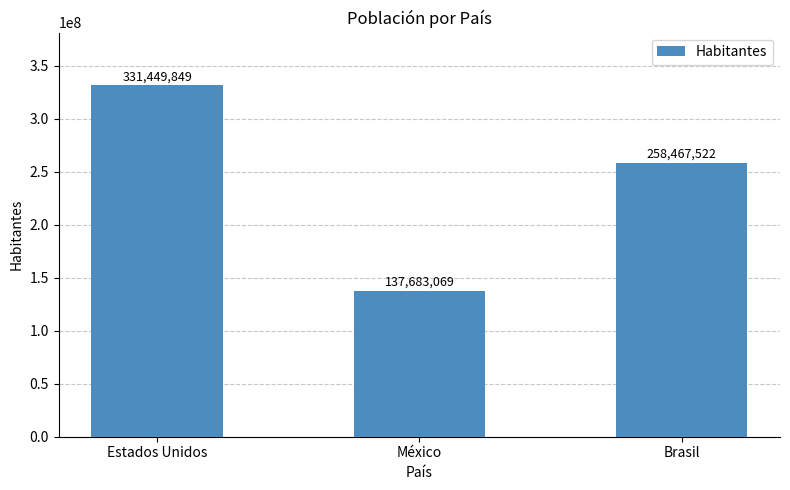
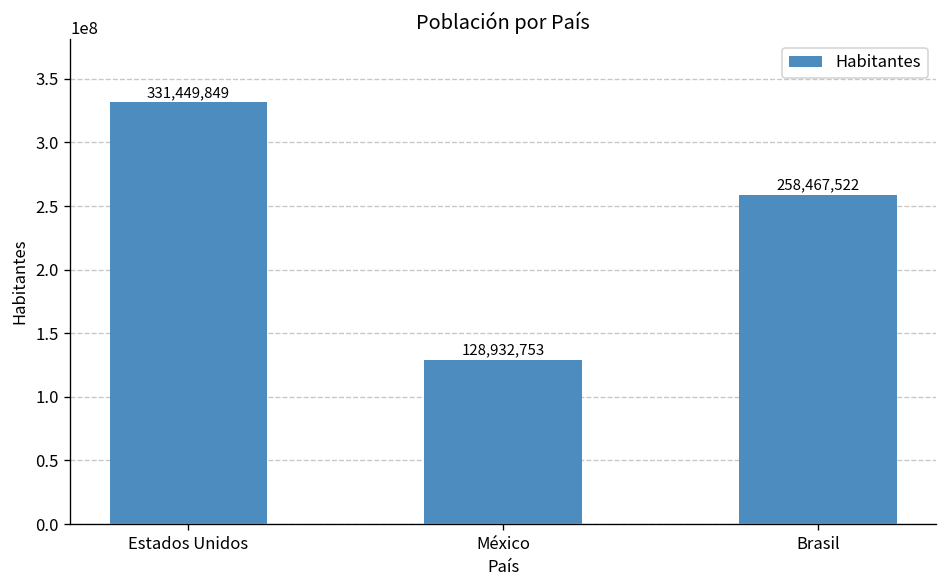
México: 137,683,069 -> 128,932,753
